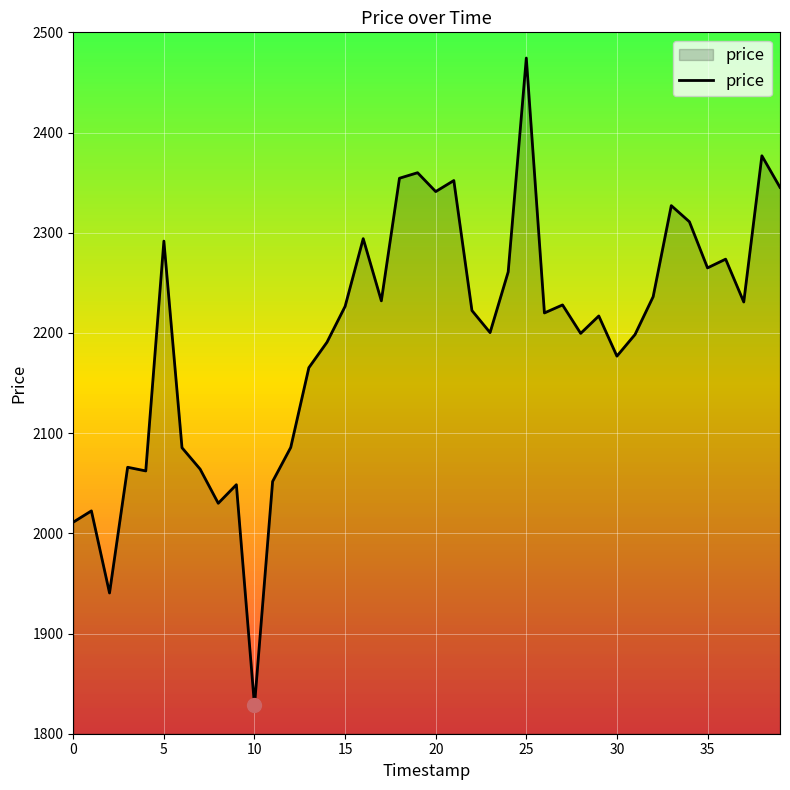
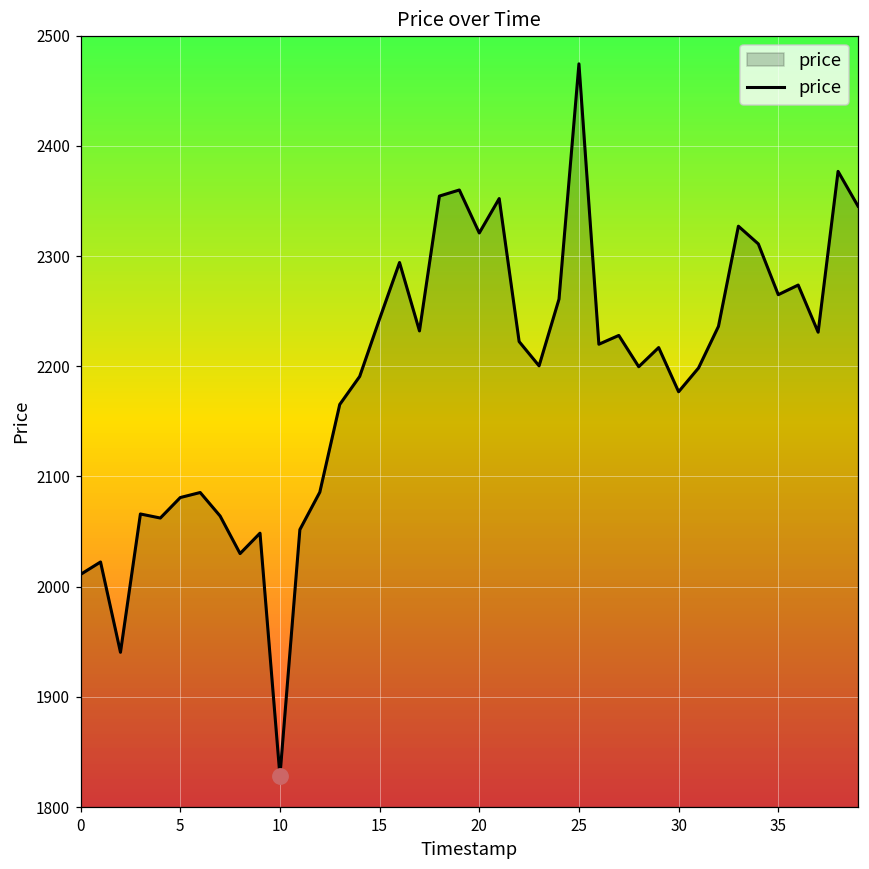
price, 5: 2292 -> 2081
price, 15: 2226 -> 2243
price, 20: 2341 -> 2321
